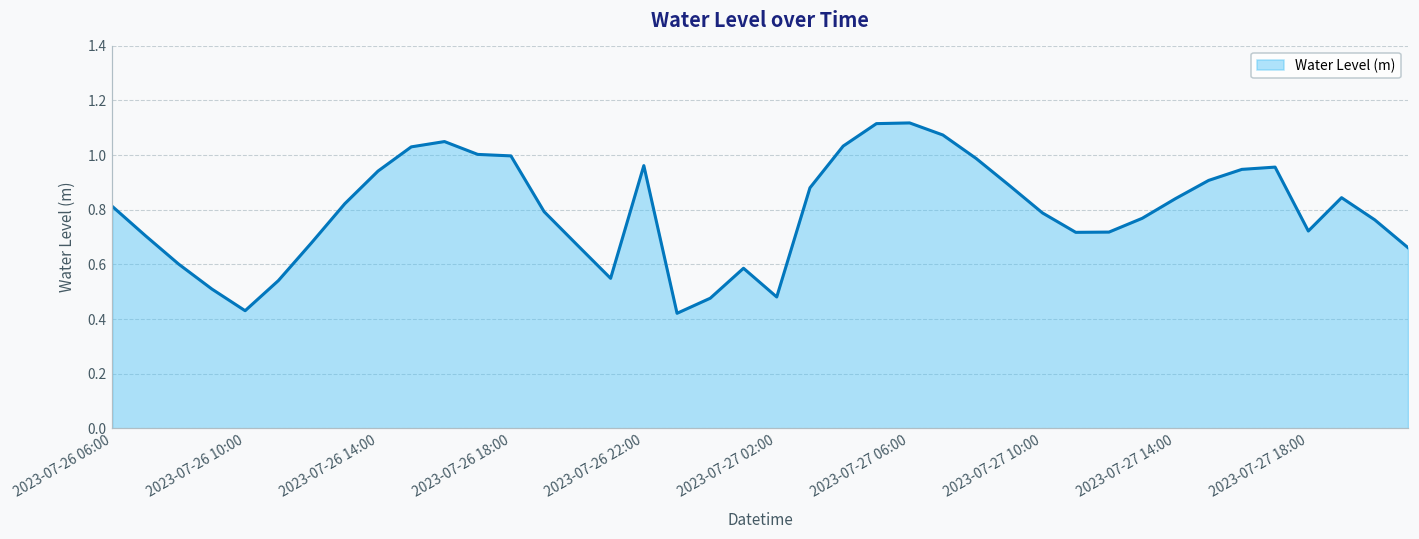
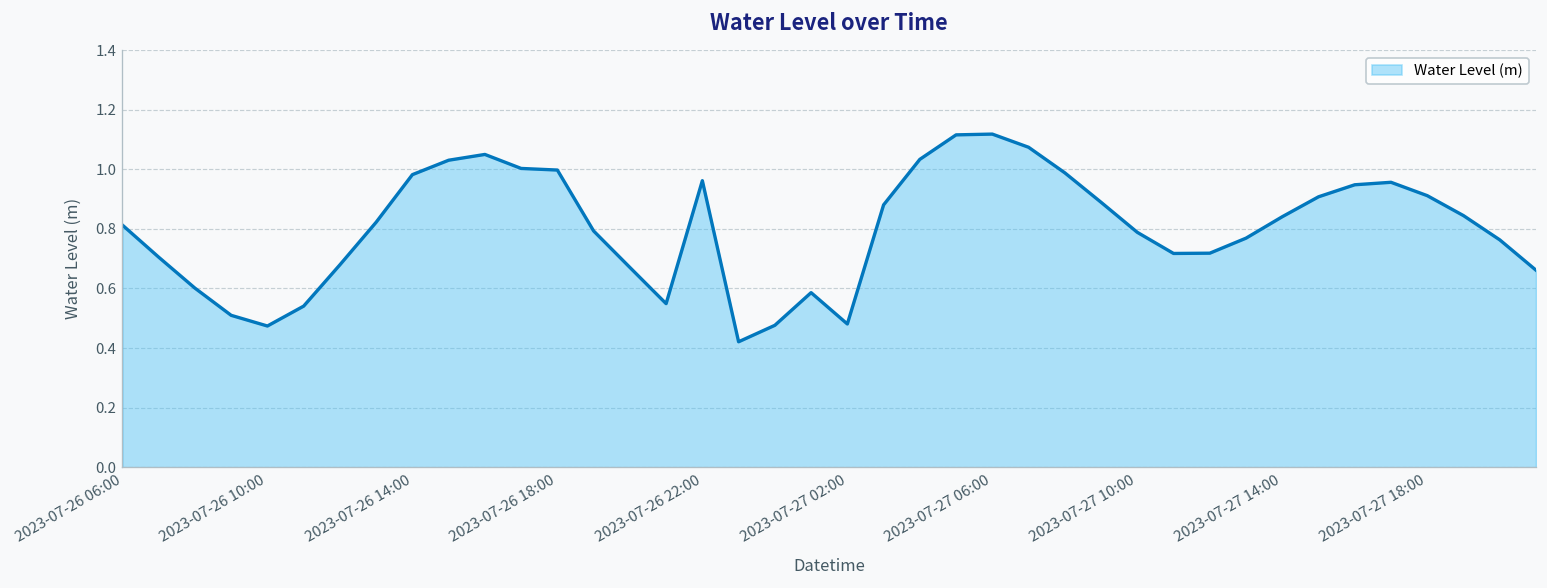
2023-07-26 10:00: 0.43 -> 0.47
2023-07-26 14:00: 0.94 -> 0.98
2023-07-27 18:00: 0.72 -> 0.91
